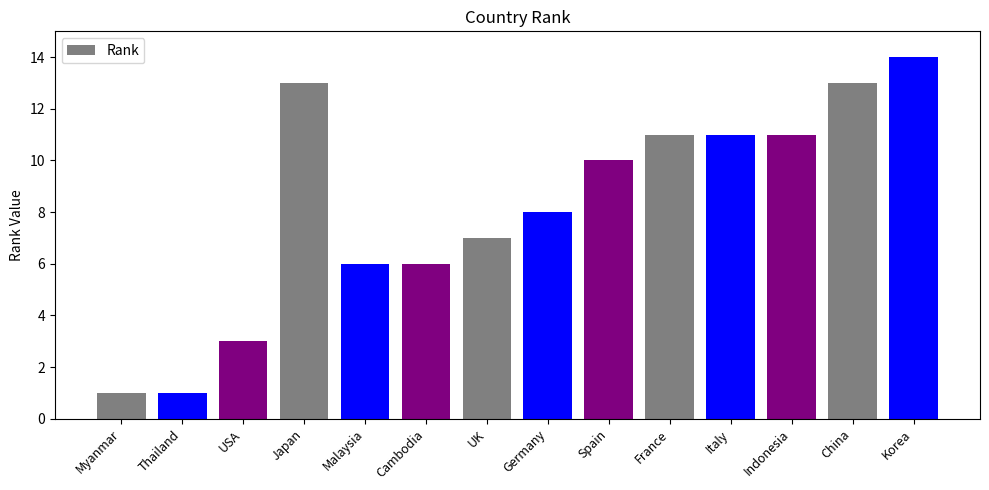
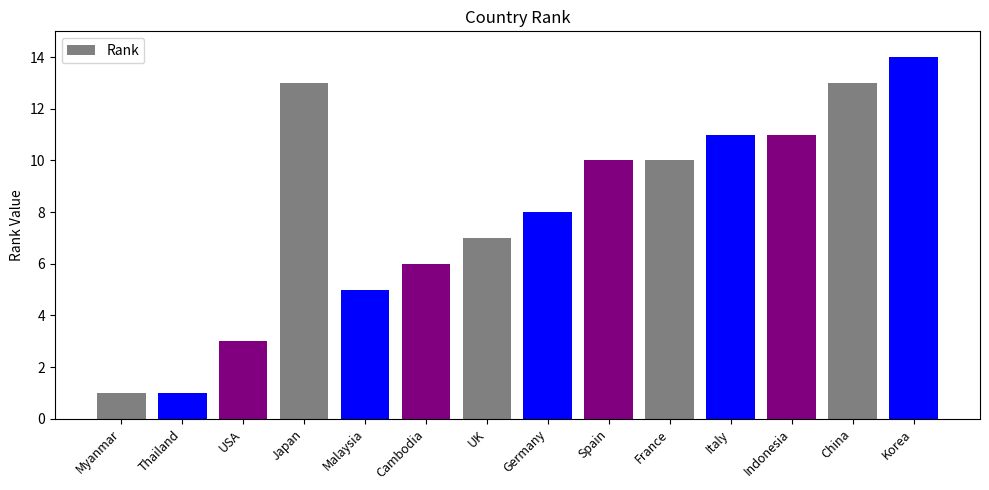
Malaysia: 6 -> 5
France: 11 -> 10
